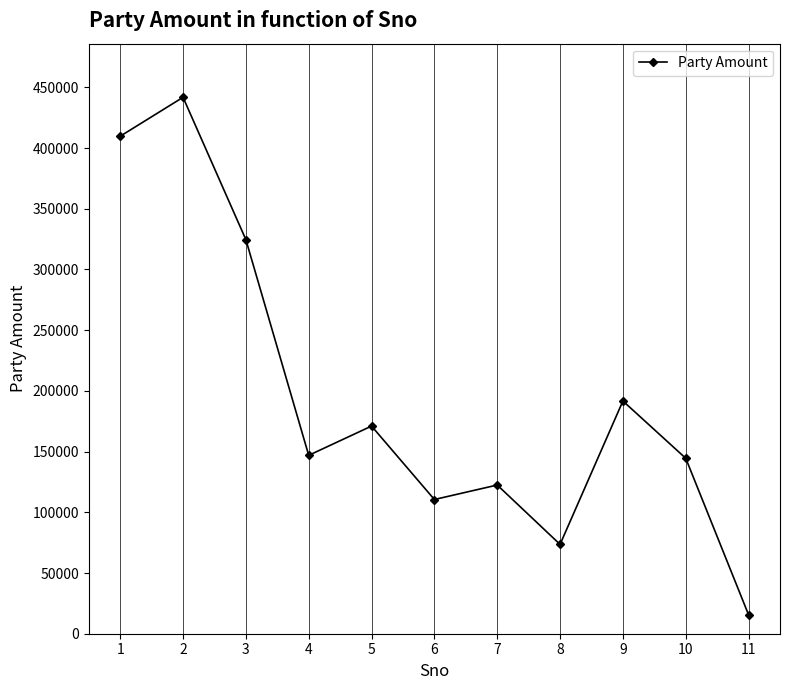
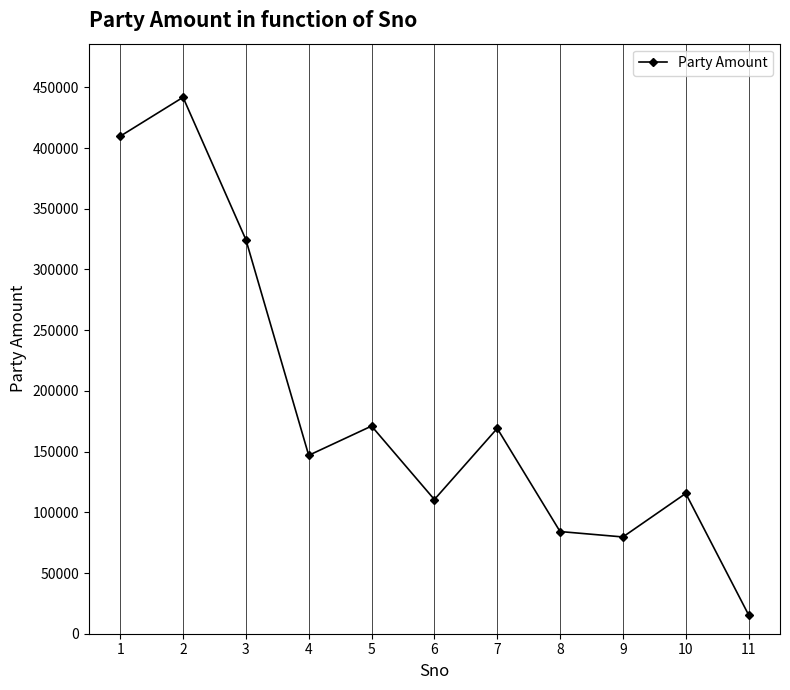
7: 122000 -> 169000
8: 74000 -> 84000
9: 192000 -> 80000
10: 144000 -> 116000
